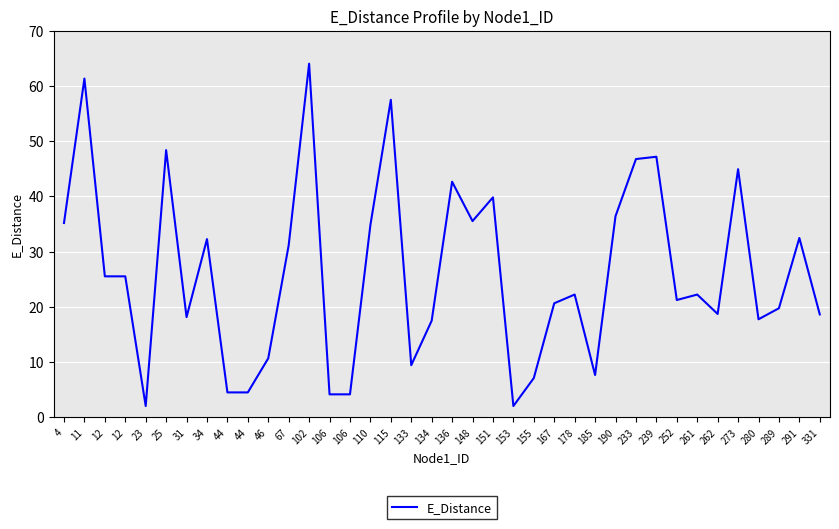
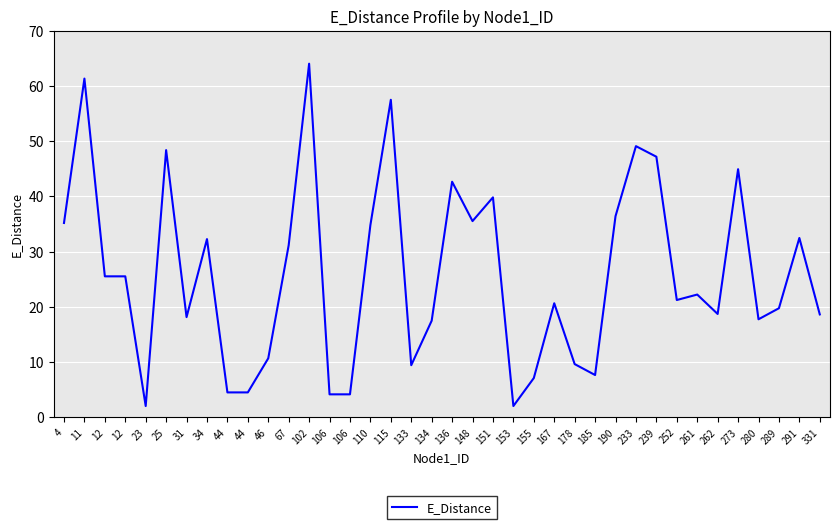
178: 22 -> 10
233: 47 -> 49
